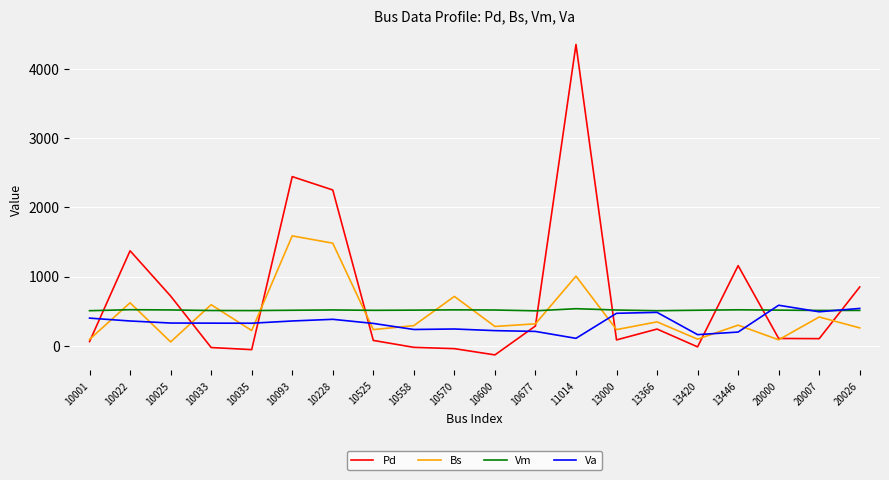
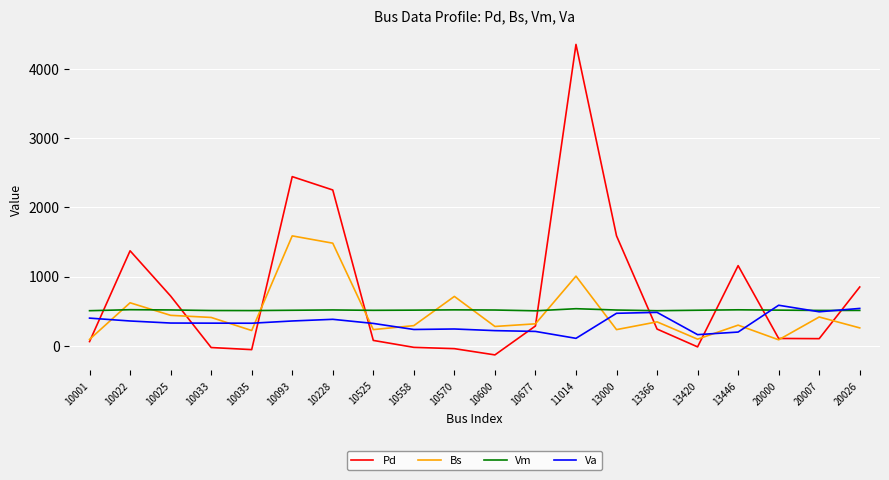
Bs, 10025: 100 -> 400
Bs, 10033: 600 -> 400
Pd, 13000: 100 -> 1600
